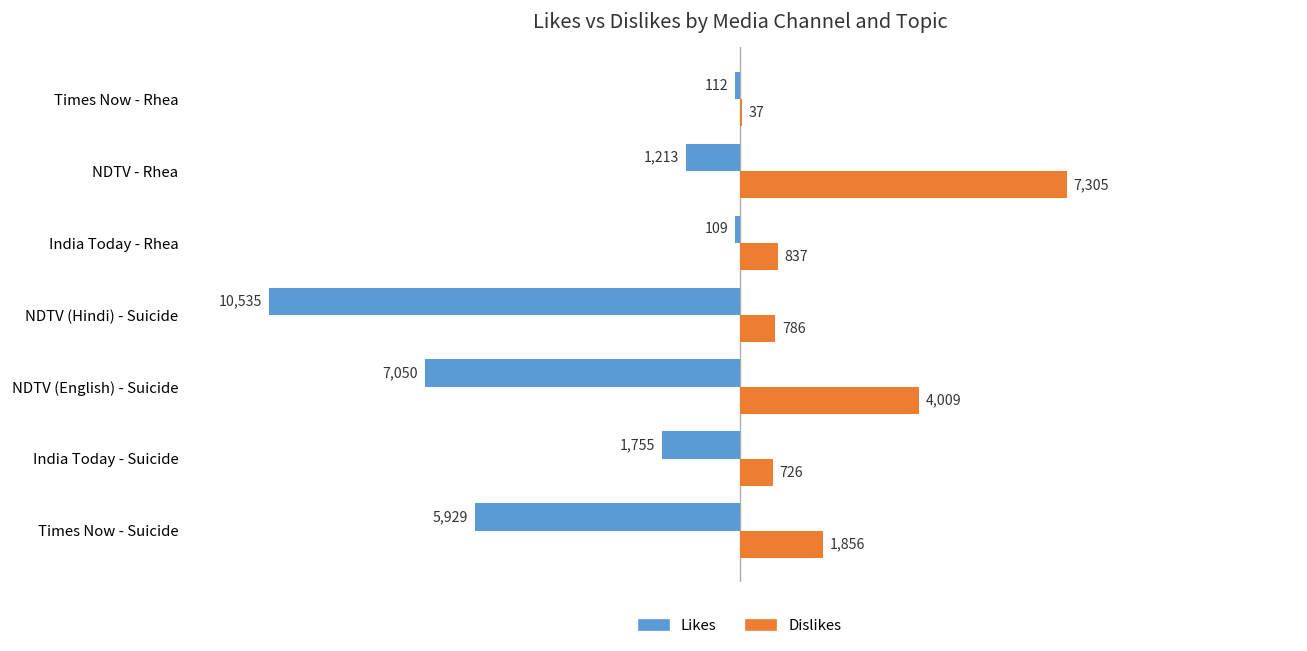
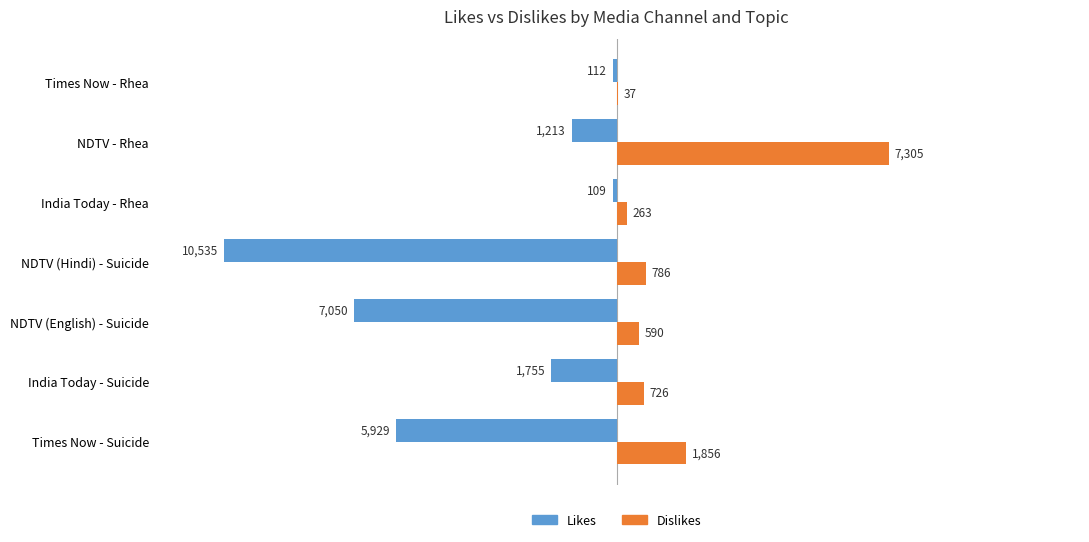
Dislikes, India Today - Rhea: 837 -> 263
Dislikes, NDTV (English) - Suicide: 4,009 -> 590
